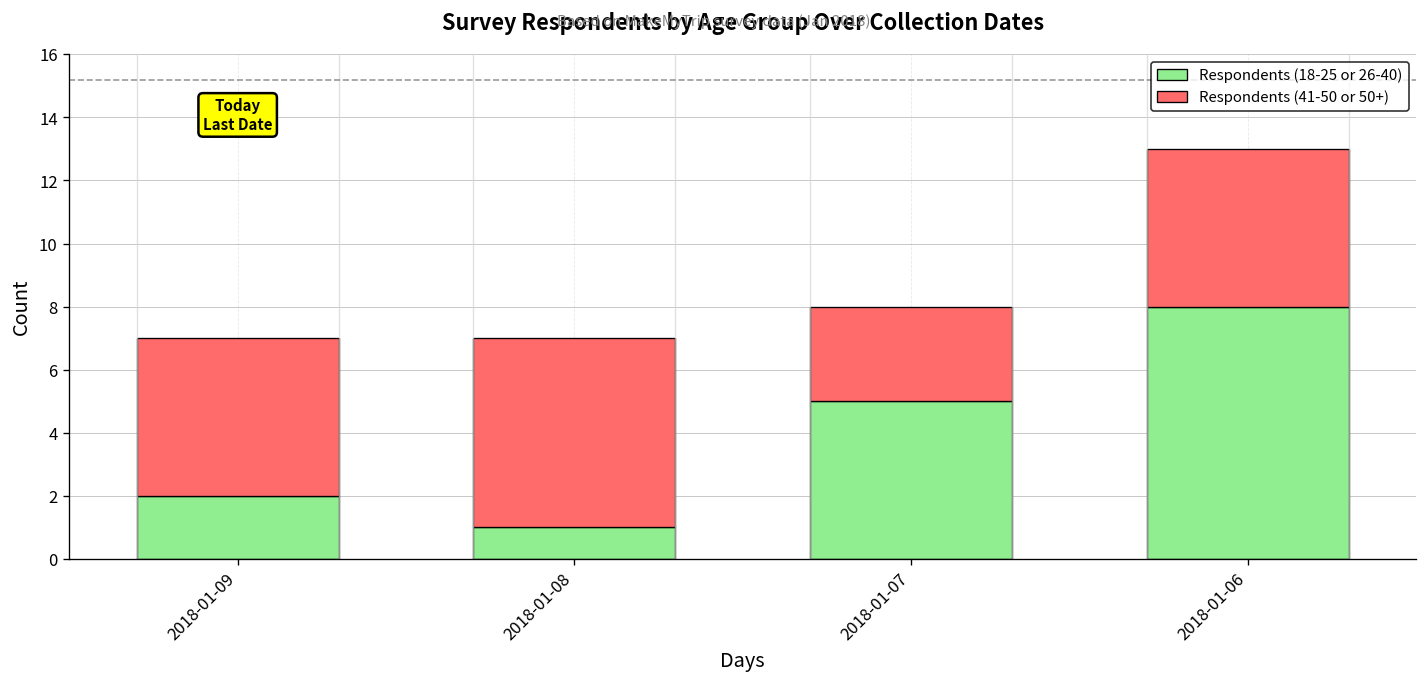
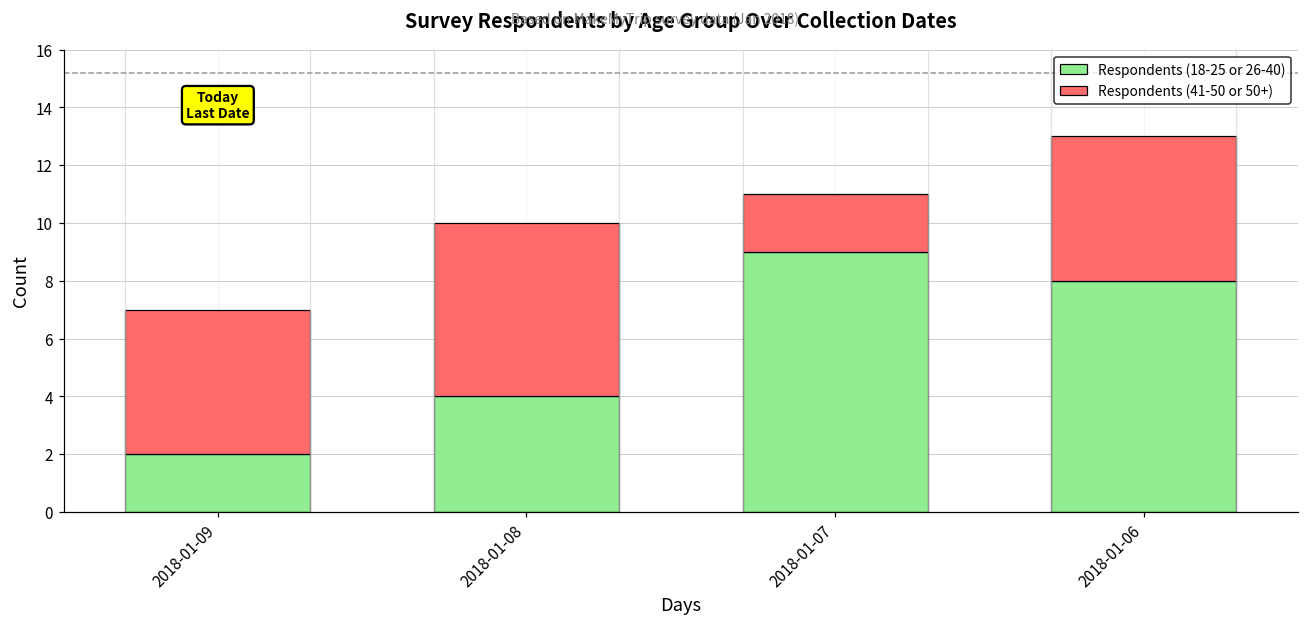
Respondents (18-25 or 26-40), 2018-01-08: 1 -> 4
Respondents (18-25 or 26-40), 2018-01-07: 5 -> 9
Respondents (41-50 or 50+), 2018-01-07: 3 -> 2
